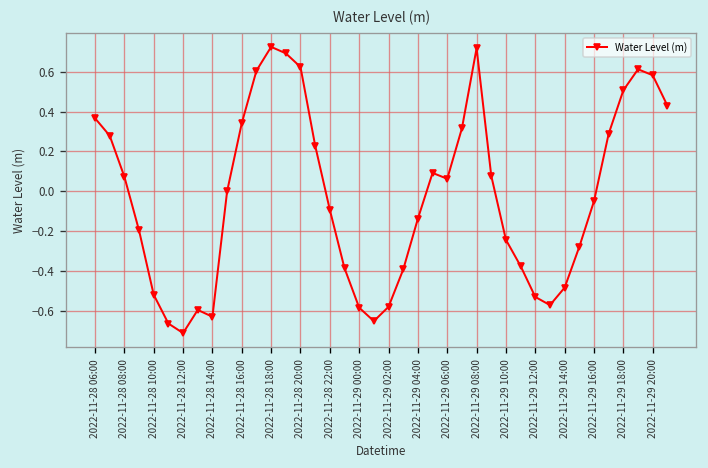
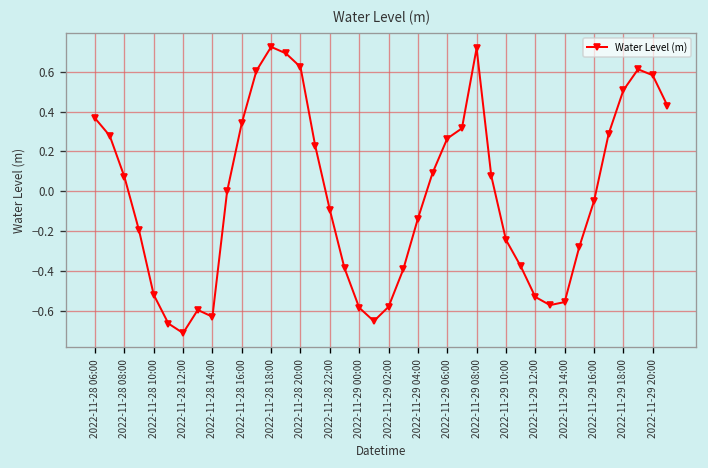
2022-11-29 06:00: 0.06 -> 0.26
2022-11-29 14:00: -0.48 -> -0.56
